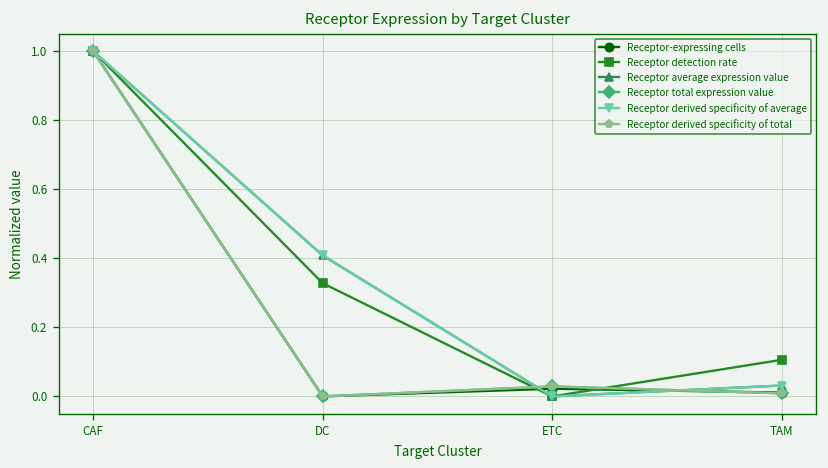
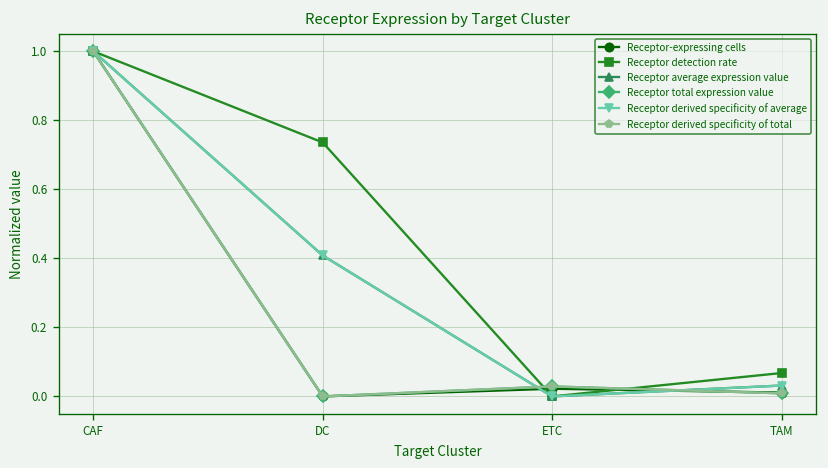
Receptor detection rate, DC: 0.33 -> 0.74
Receptor detection rate, TAM: 0.11 -> 0.07
